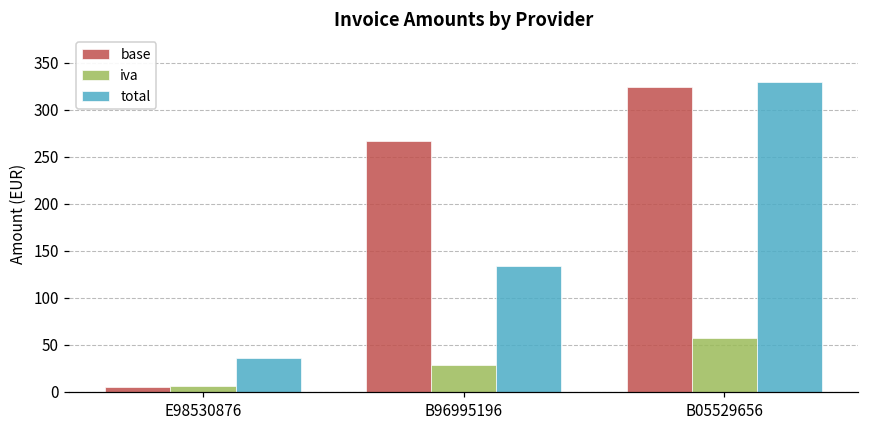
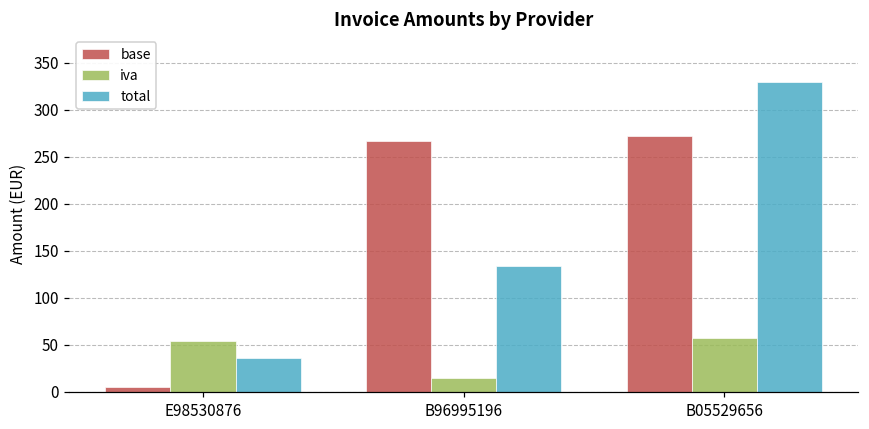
iva, E98530876: 10 -> 50
iva, B96995196: 30 -> 10
base, B05529656: 320 -> 270
